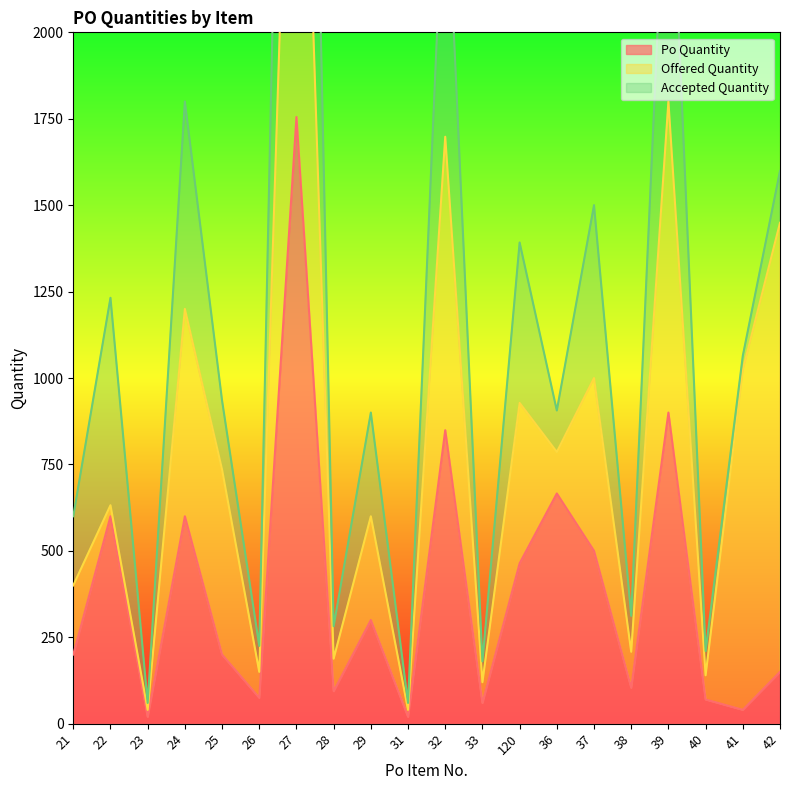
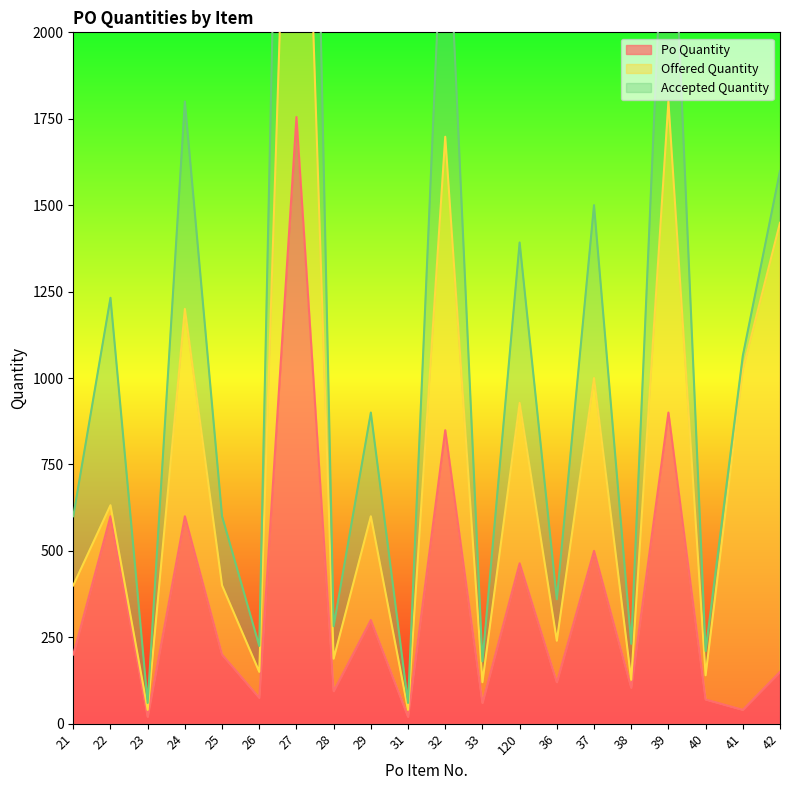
Offered Quantity, 25: 540 -> 200
Po Quantity, 36: 670 -> 120
Offered Quantity, 38: 100 -> 20
